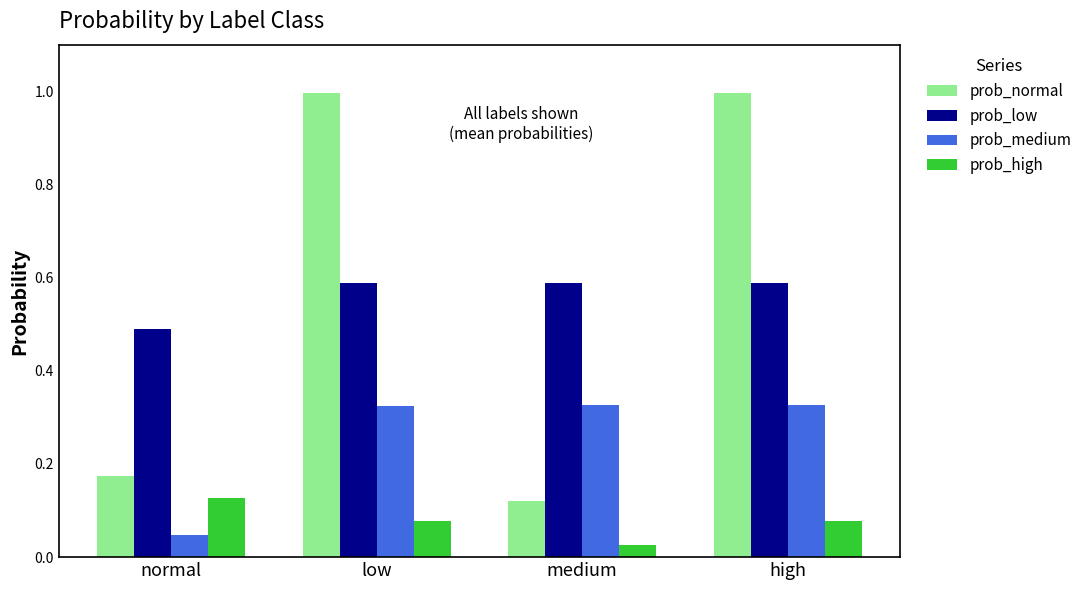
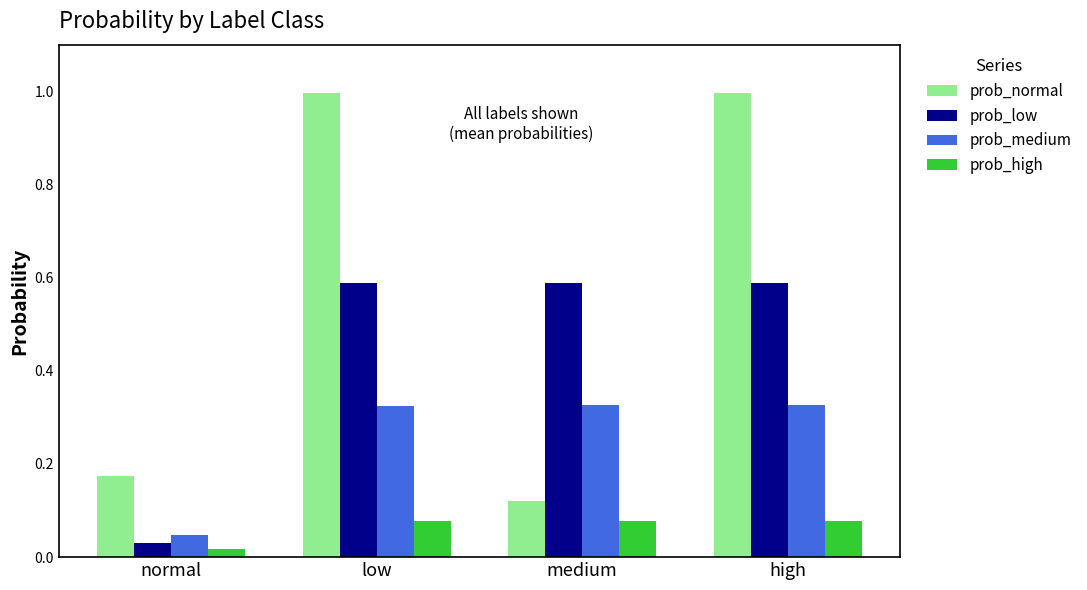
prob_low, normal: 0.49 -> 0.03
prob_high, normal: 0.13 -> 0.02
prob_high, medium: 0.02 -> 0.08
